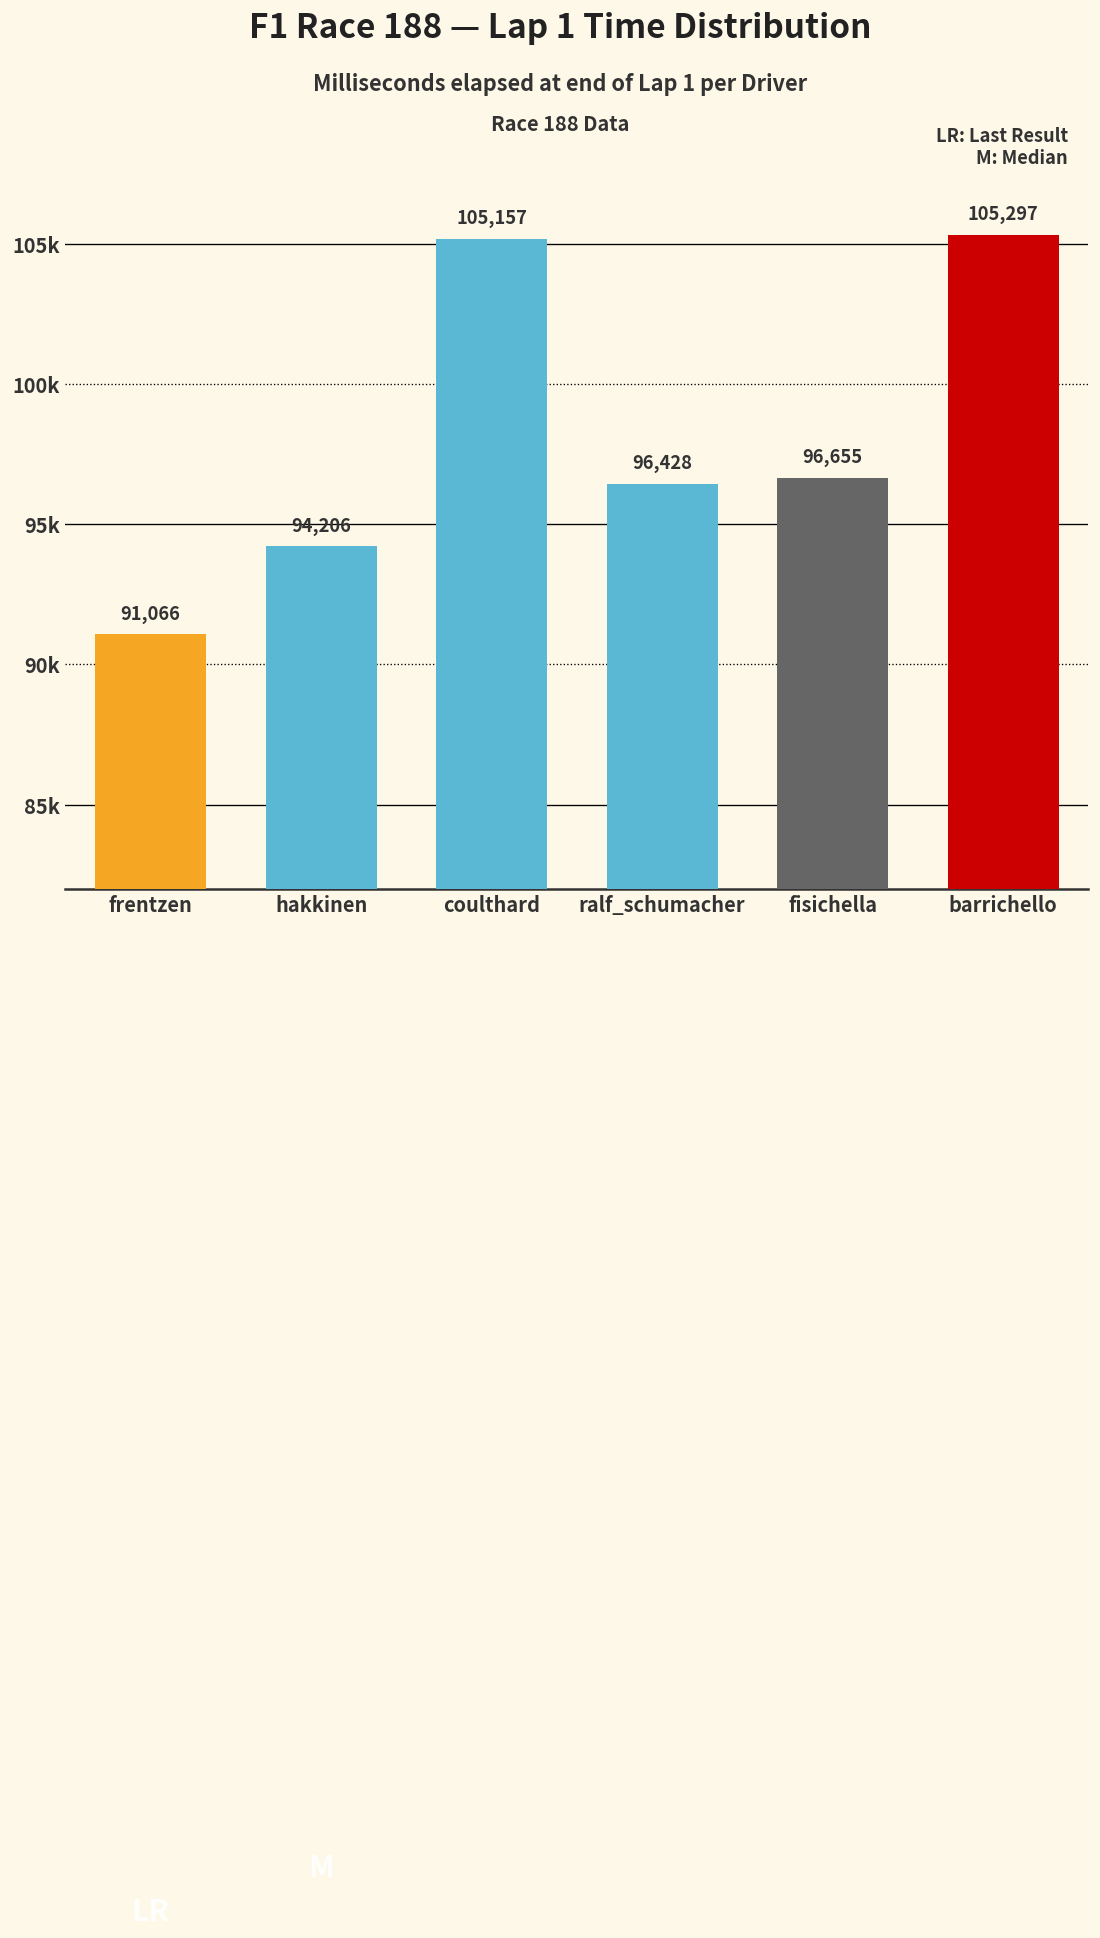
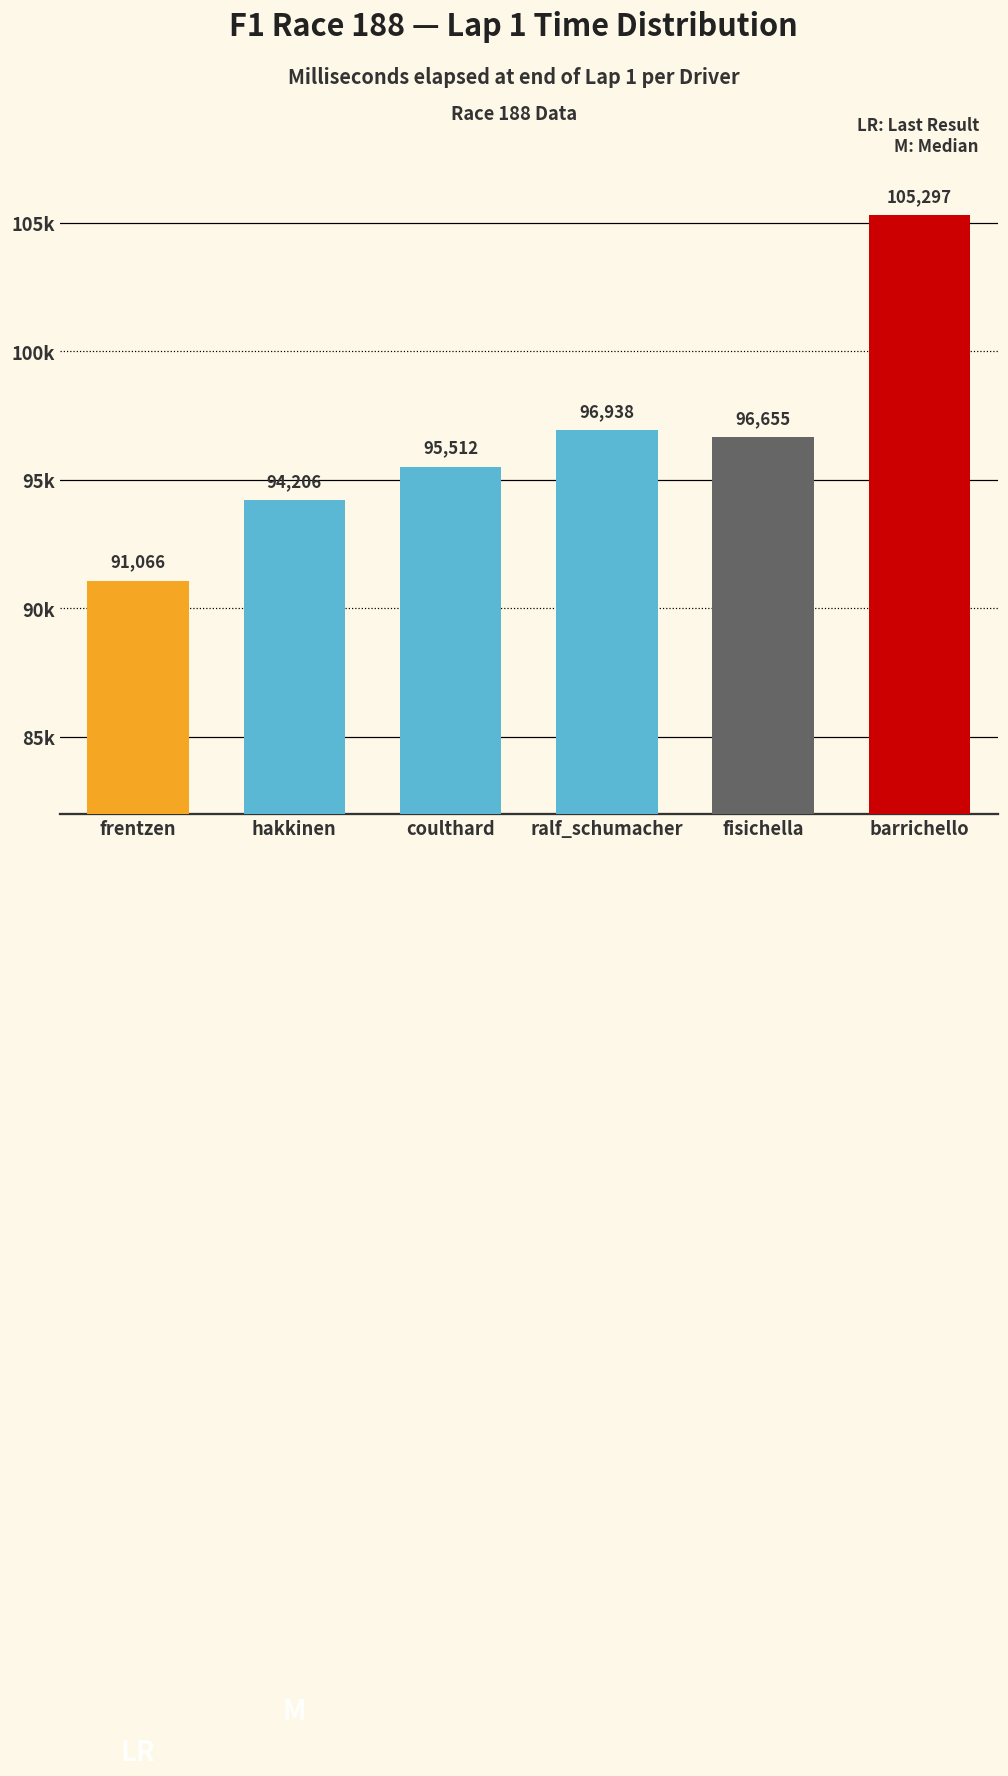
coulthard: 105,157 -> 95,512
ralf_schumacher: 96,428 -> 96,938
